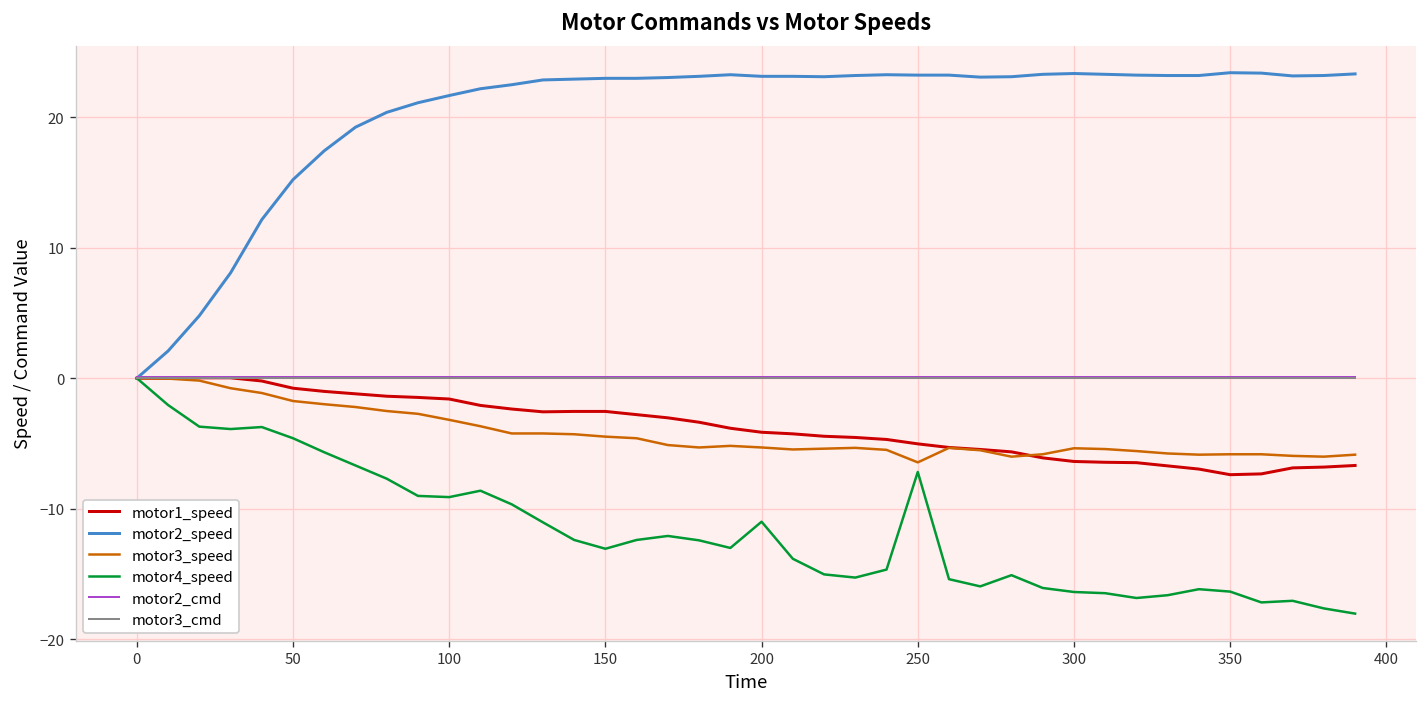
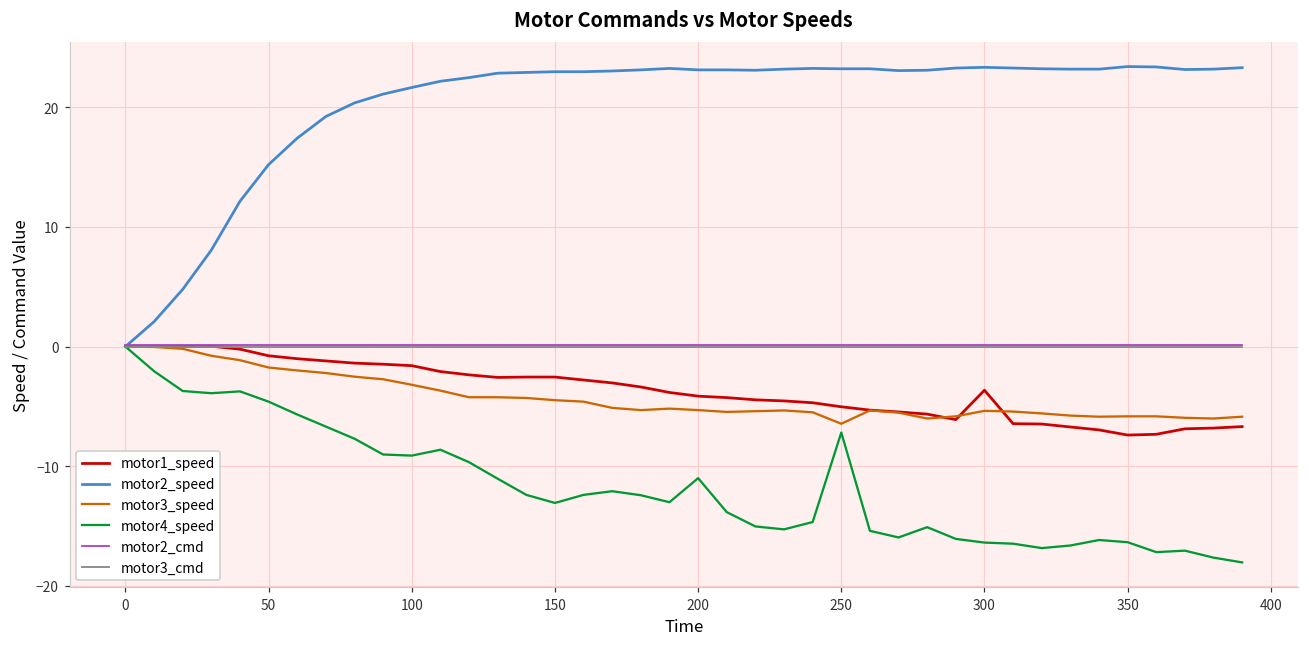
motor1_speed, 300: -6.4 -> -3.6
